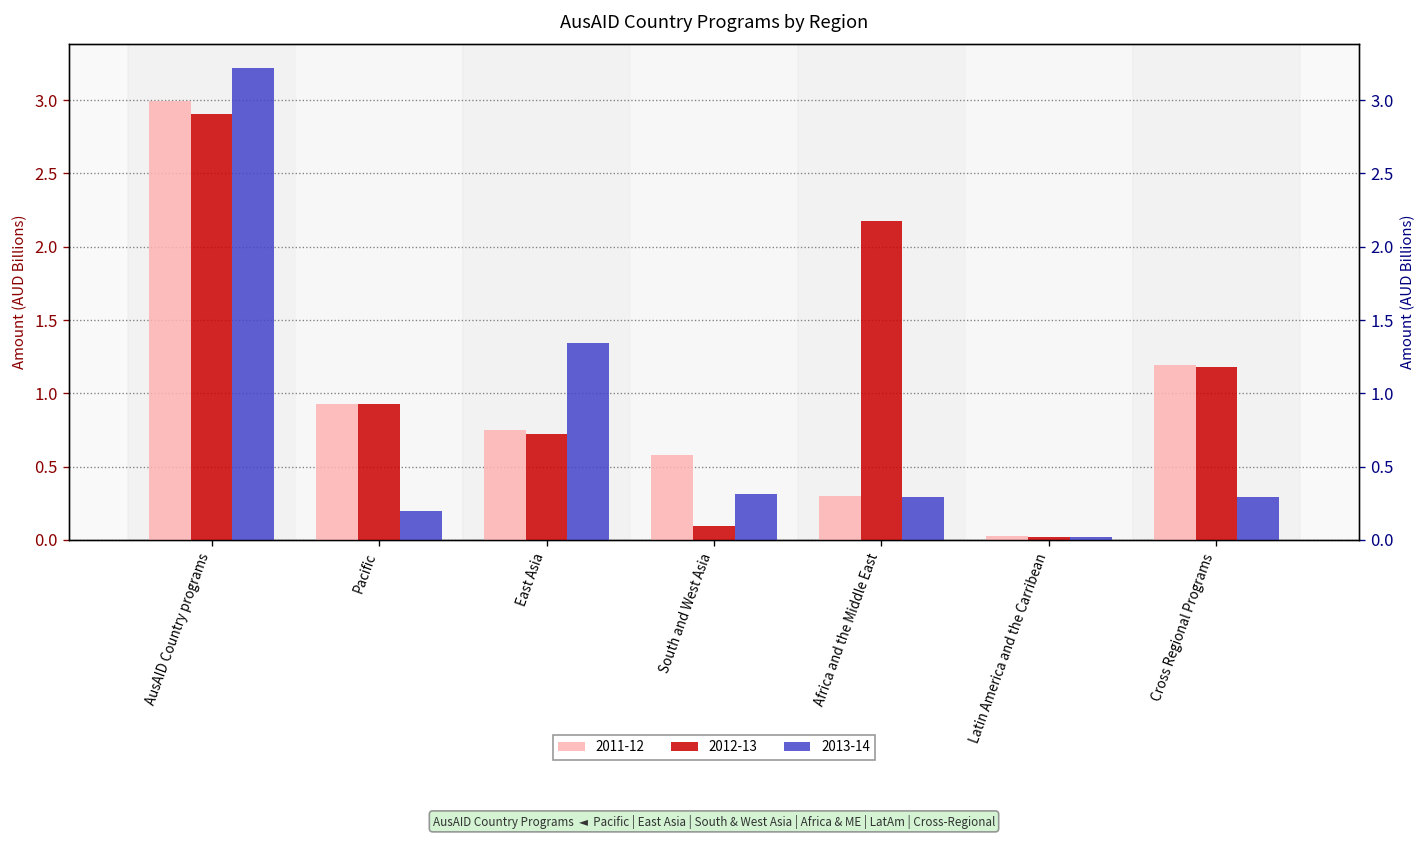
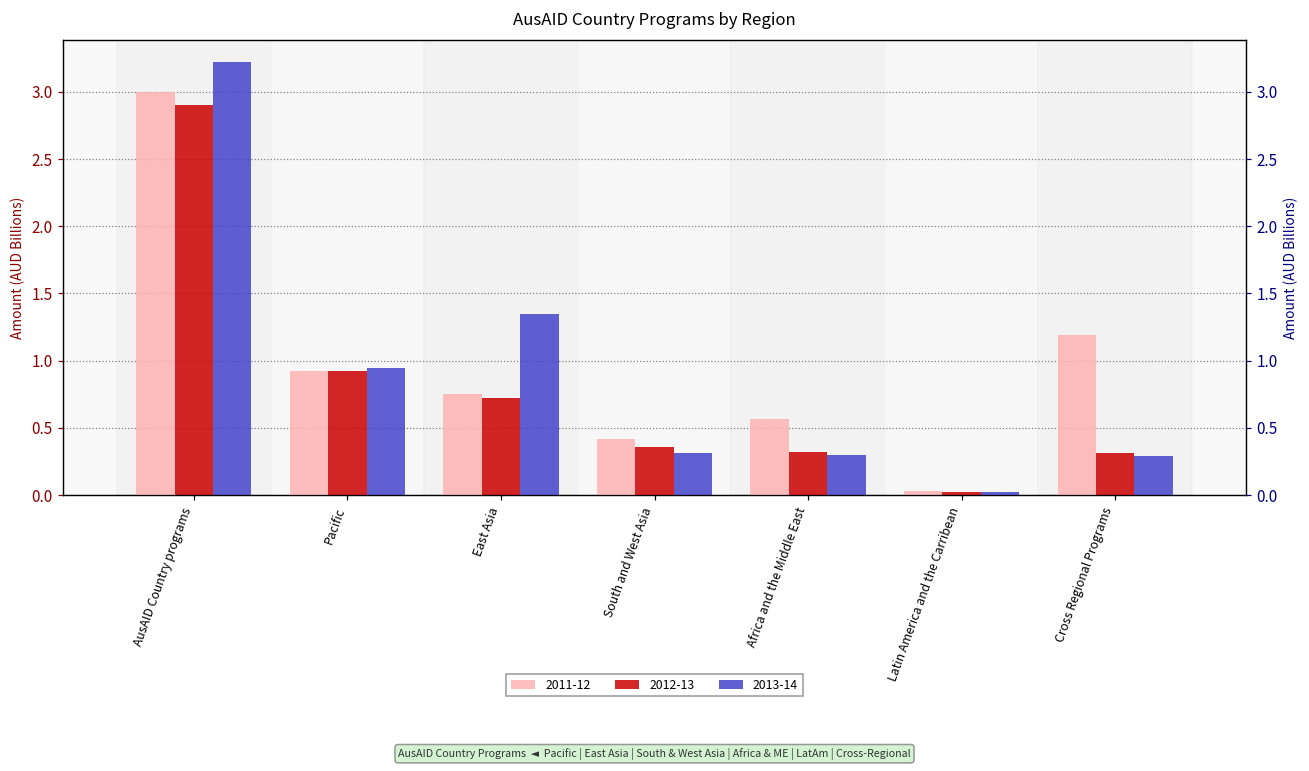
2013-14, Pacific: 0.20 -> 0.94
2011-12, South and West Asia: 0.58 -> 0.42
2012-13, South and West Asia: 0.10 -> 0.35
2011-12, Africa and the Middle East: 0.30 -> 0.57
2012-13, Africa and the Middle East: 2.17 -> 0.32
2012-13, Cross Regional Programs: 1.18 -> 0.31
